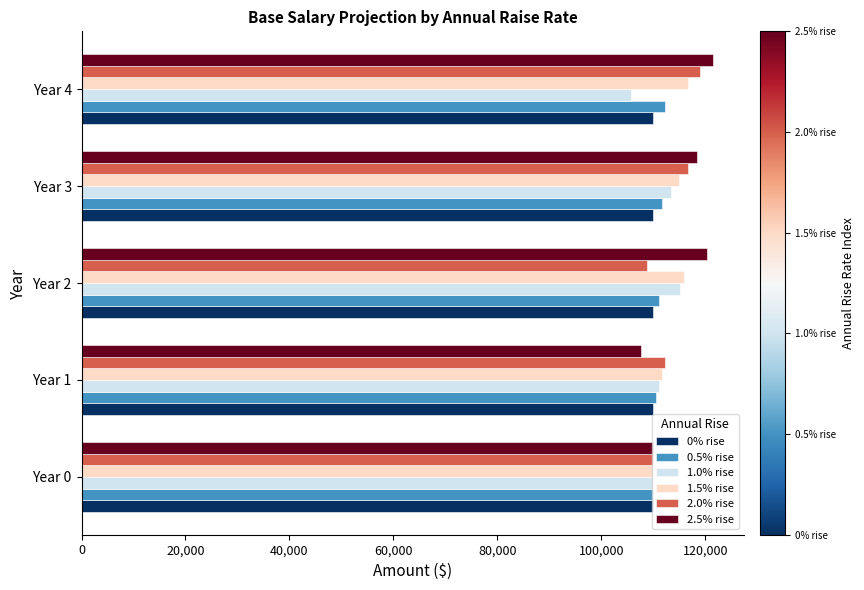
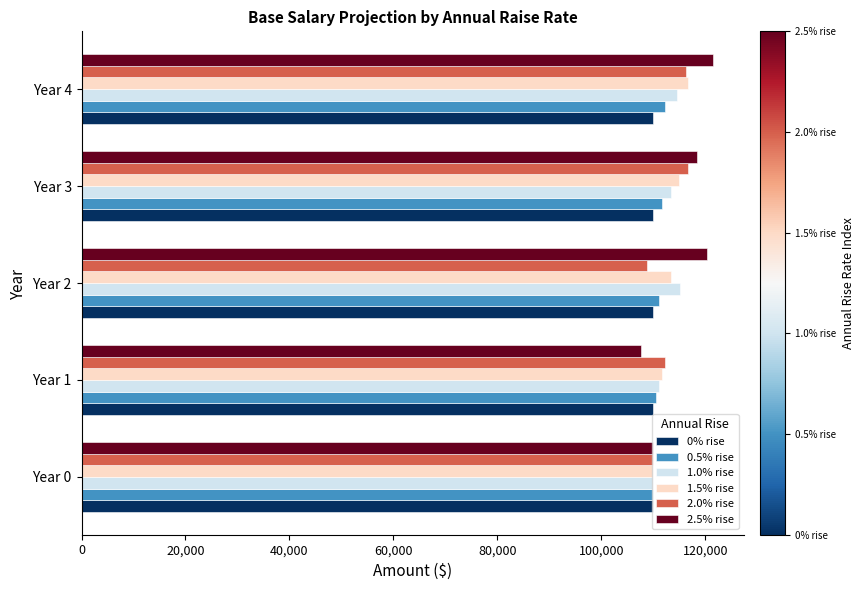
2.0% rise, Year 4: 119,000 -> 116,000
1.0% rise, Year 4: 106,000 -> 114,000
1.5% rise, Year 2: 116,000 -> 113,000
